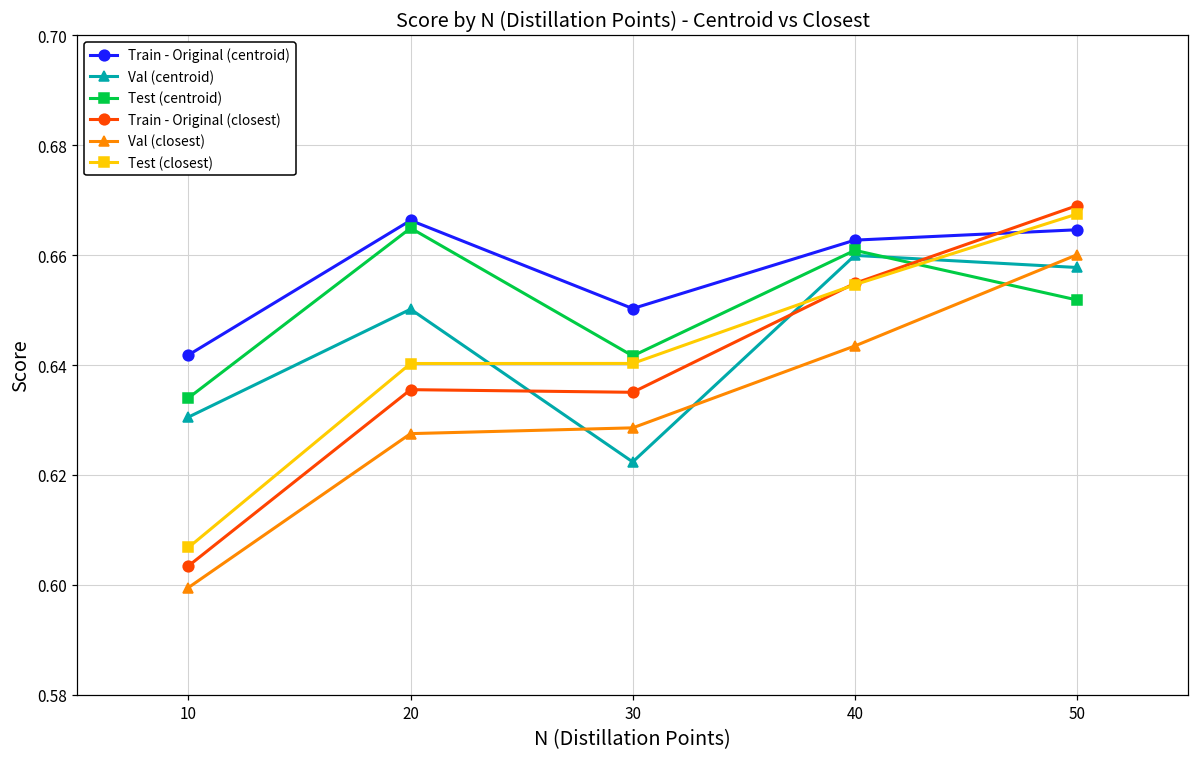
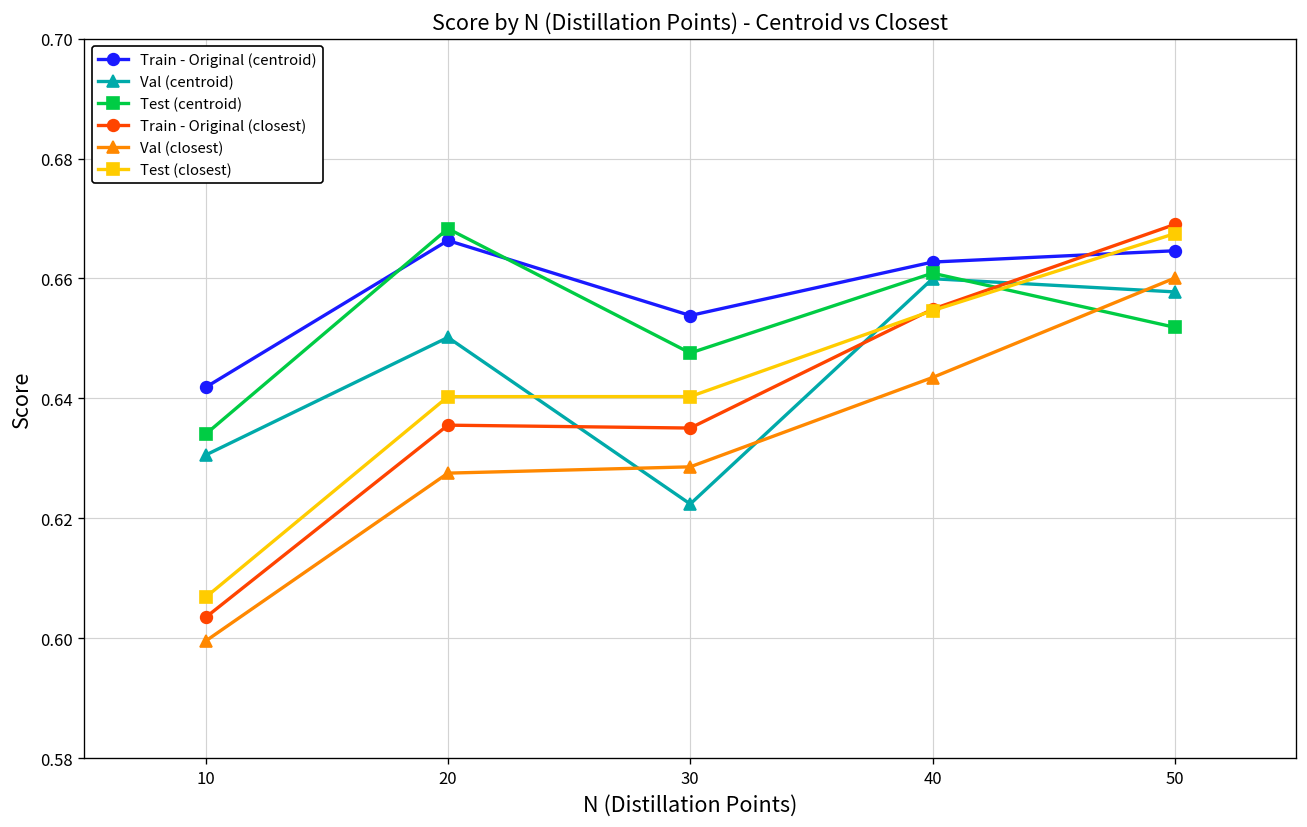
Test (centroid), 20: 0.665 -> 0.668
Train - Original (centroid), 30: 0.650 -> 0.654
Test (centroid), 30: 0.642 -> 0.648
